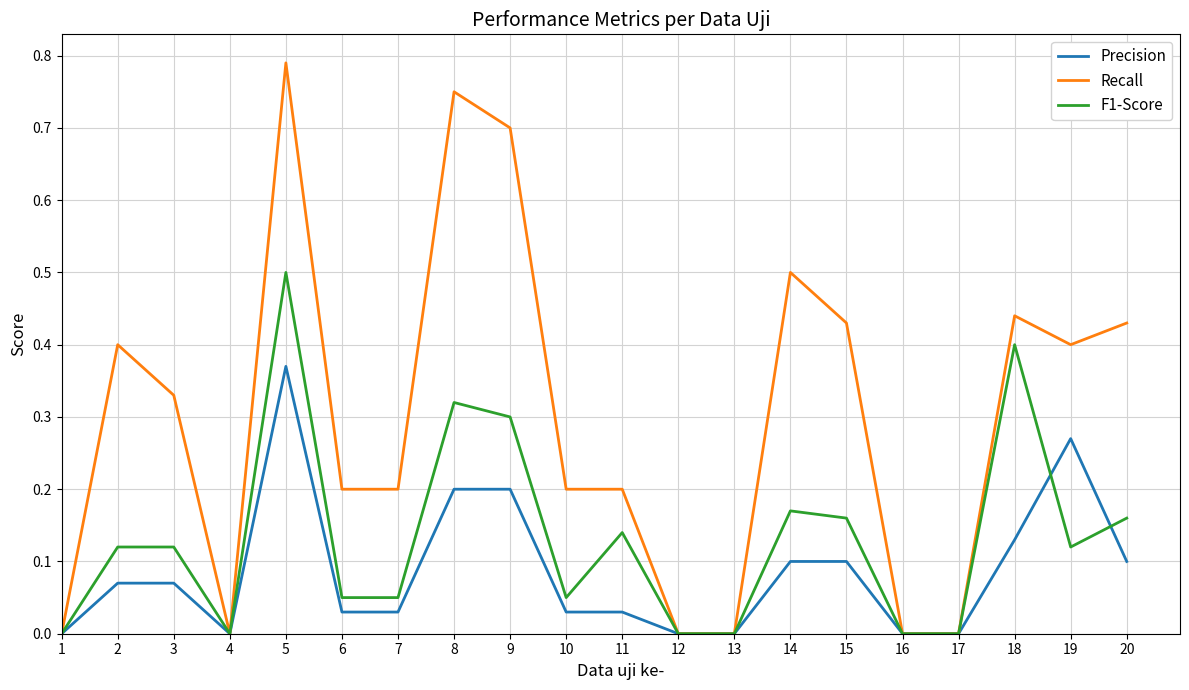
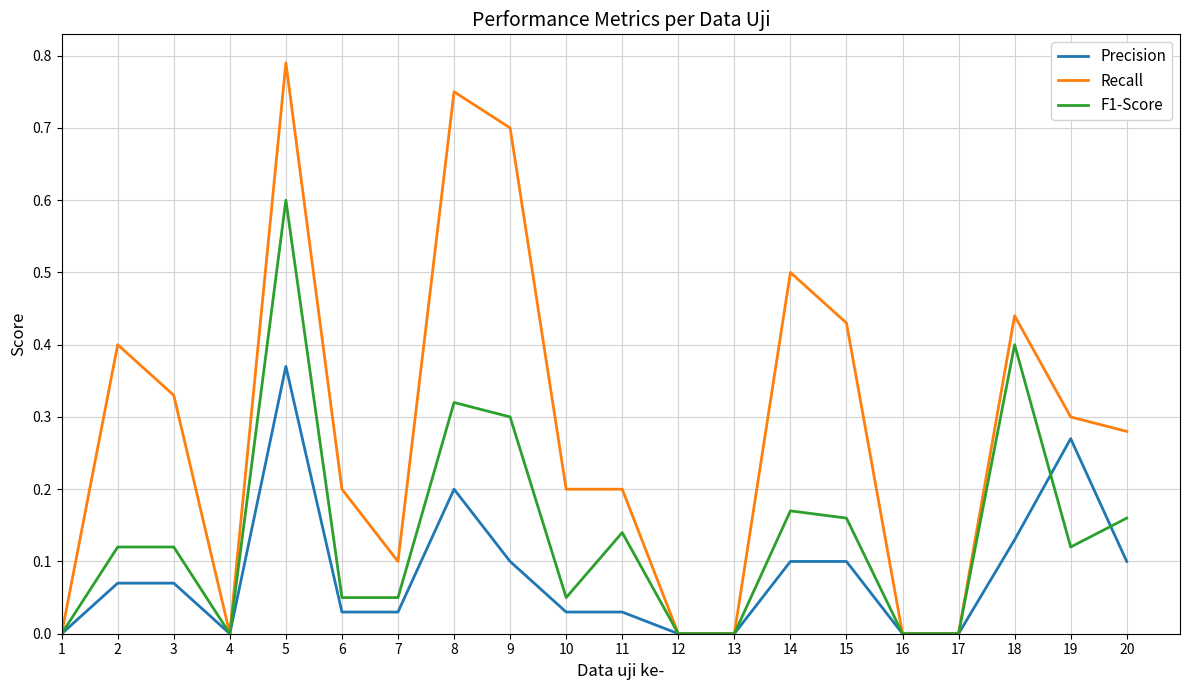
F1-Score, 5: 0.5 -> 0.6
Recall, 7: 0.2 -> 0.1
Precision, 9: 0.2 -> 0.1
Recall, 19: 0.4 -> 0.3
Recall, 20: 0.43 -> 0.28
